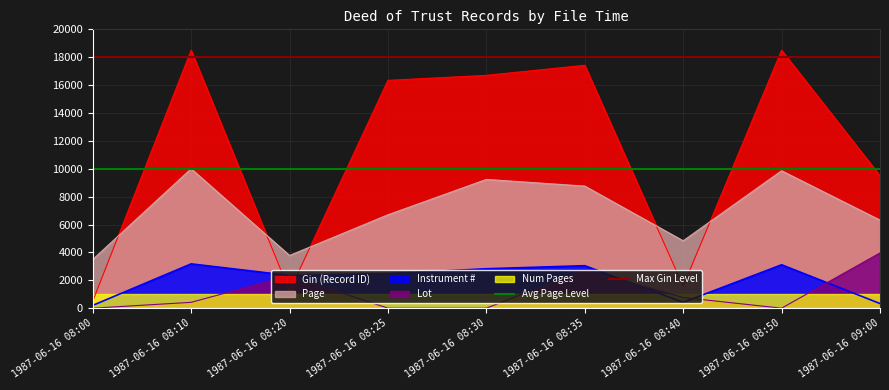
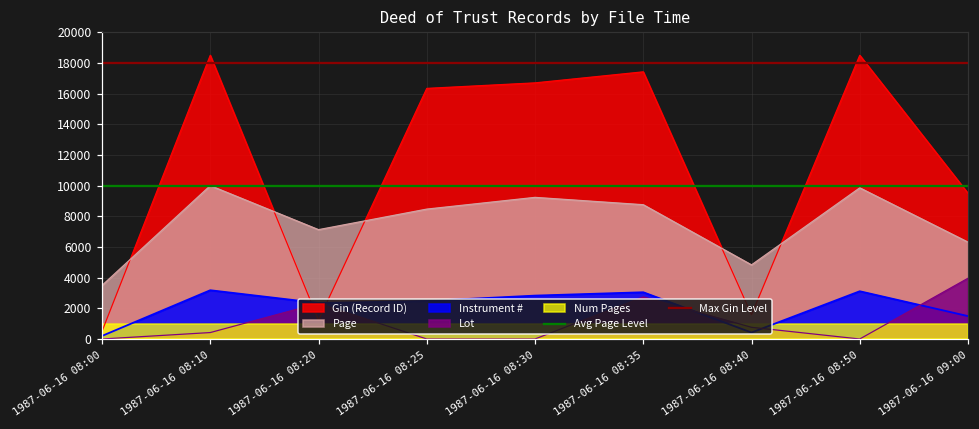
Page, 1987-06-16 08:20: 3800 -> 7100
Page, 1987-06-16 08:25: 6700 -> 8500
Instrument #, 1987-06-16 09:00: 300 -> 1500
